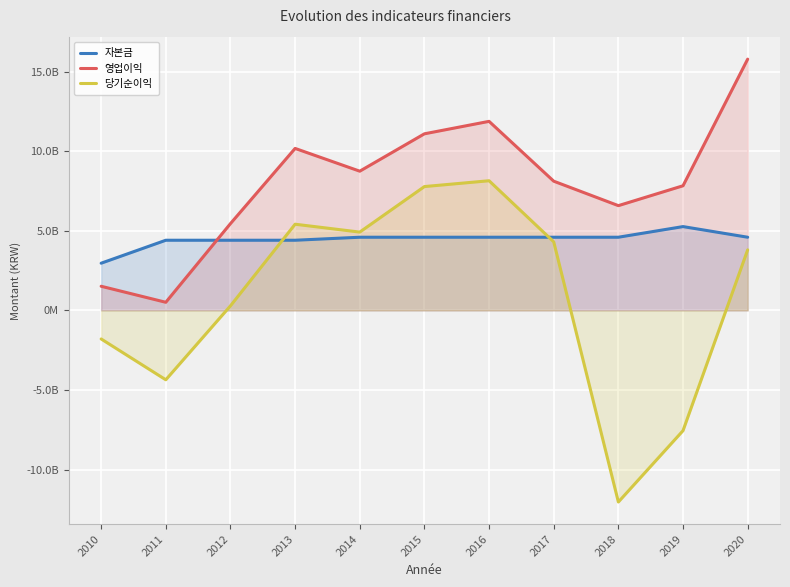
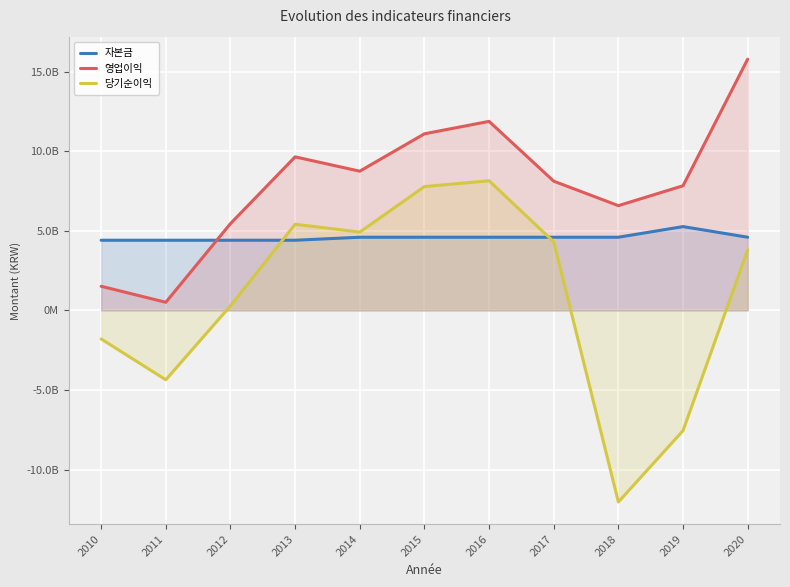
자본금, 2010: 3000000000 -> 4400000000
영업이익, 2013: 10200000000 -> 9600000000
